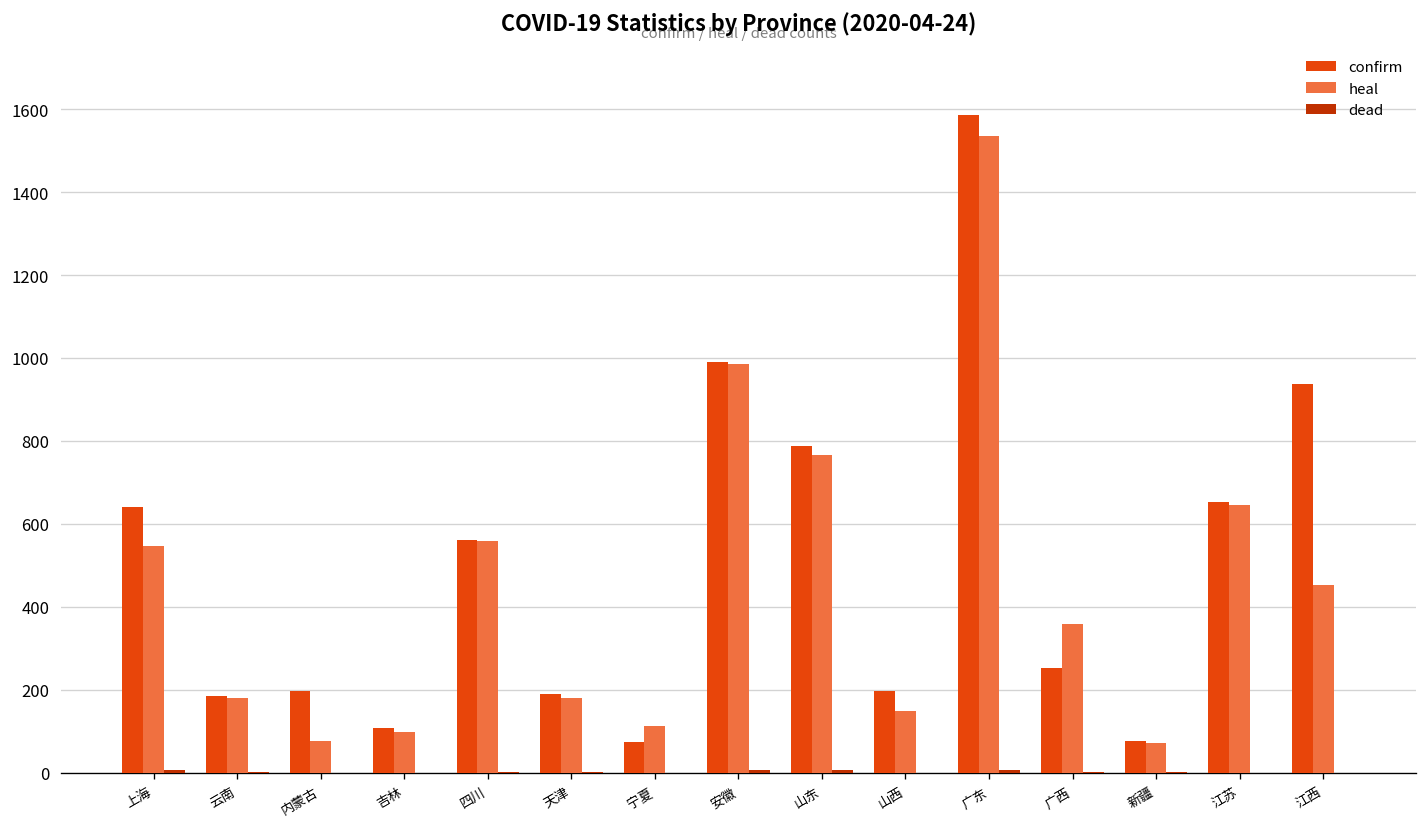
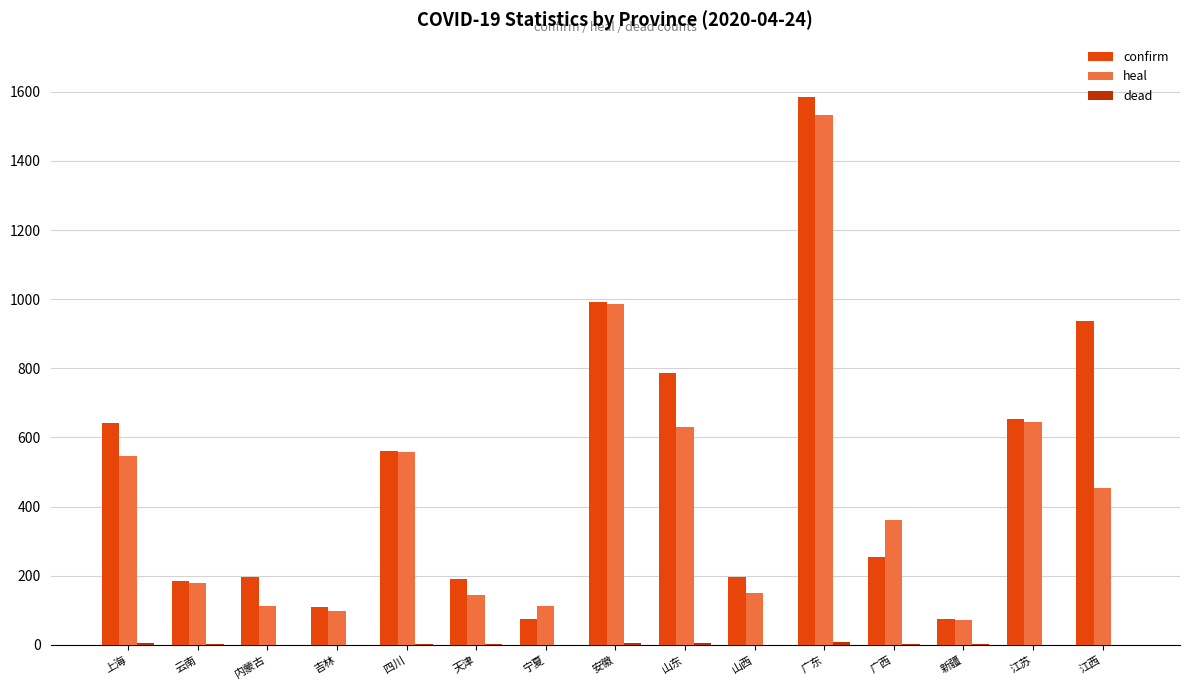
heal, 内蒙古: 80 -> 110
heal, 天津: 180 -> 140
heal, 山东: 770 -> 630
